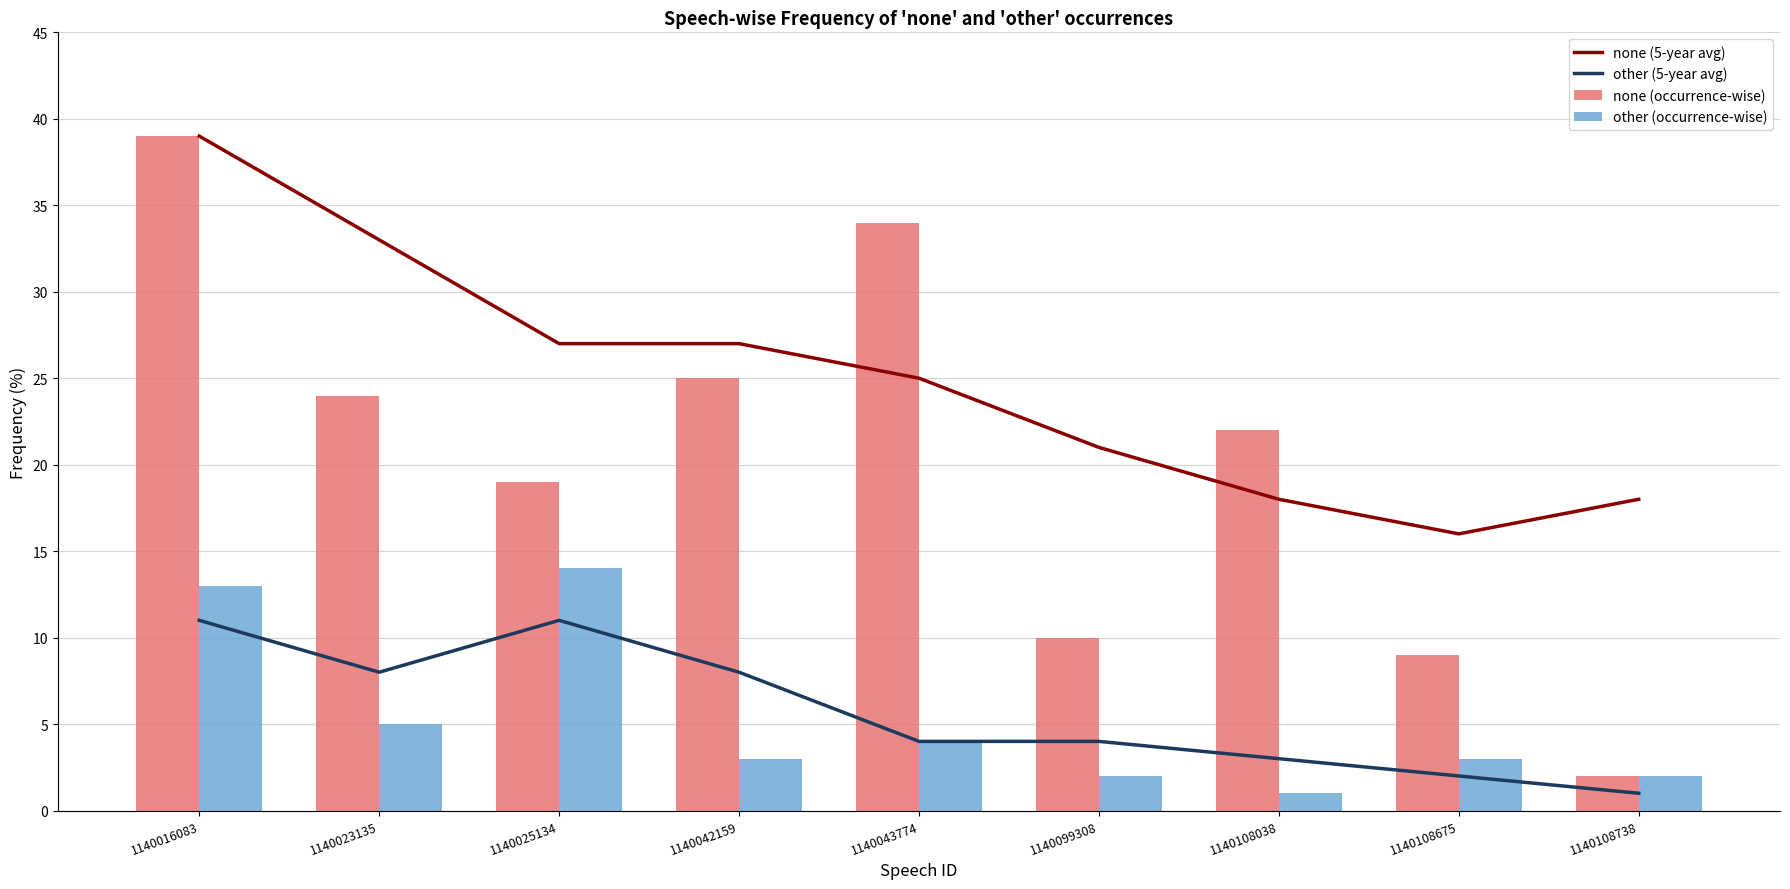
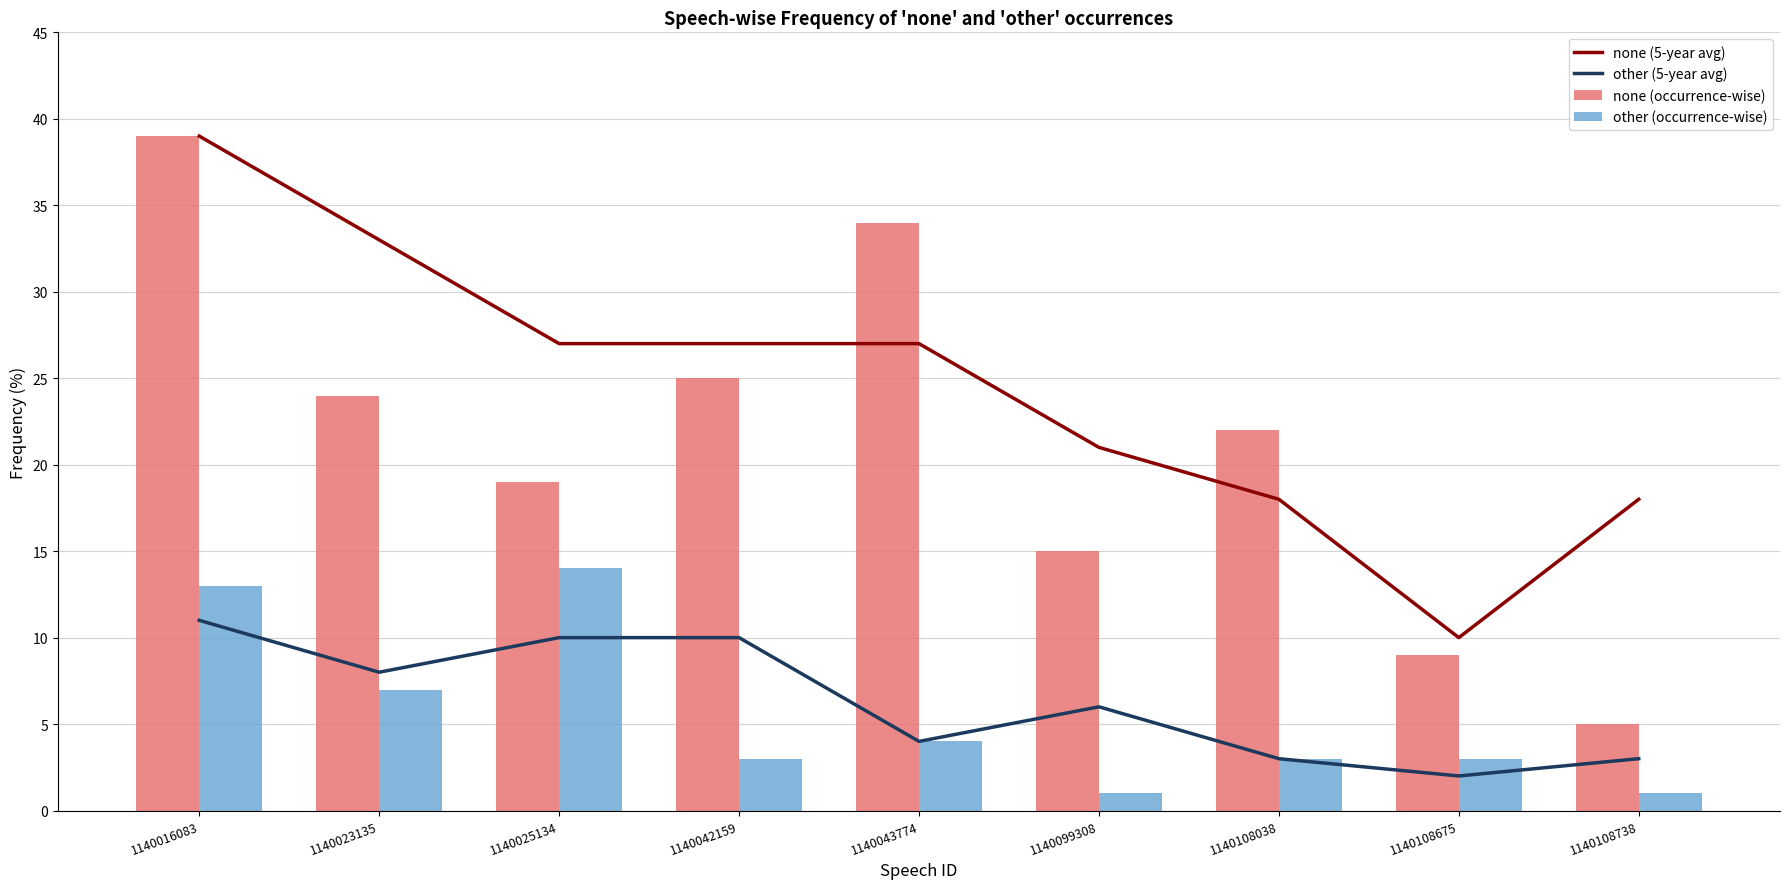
other (occurrence-wise), 1140023135: 5 -> 7
other (5-year avg), 1140025134: 11 -> 10
other (5-year avg), 1140042159: 8 -> 10
none (5-year avg), 1140043774: 25 -> 27
none (occurrence-wise), 1140099308: 10 -> 15
other (5-year avg), 1140099308: 4 -> 6
other (occurrence-wise), 1140099308: 2 -> 1
other (occurrence-wise), 1140108038: 1 -> 3
none (5-year avg), 1140108675: 16 -> 10
none (occurrence-wise), 1140108738: 2 -> 5
other (5-year avg), 1140108738: 1 -> 3
other (occurrence-wise), 1140108738: 2 -> 1
